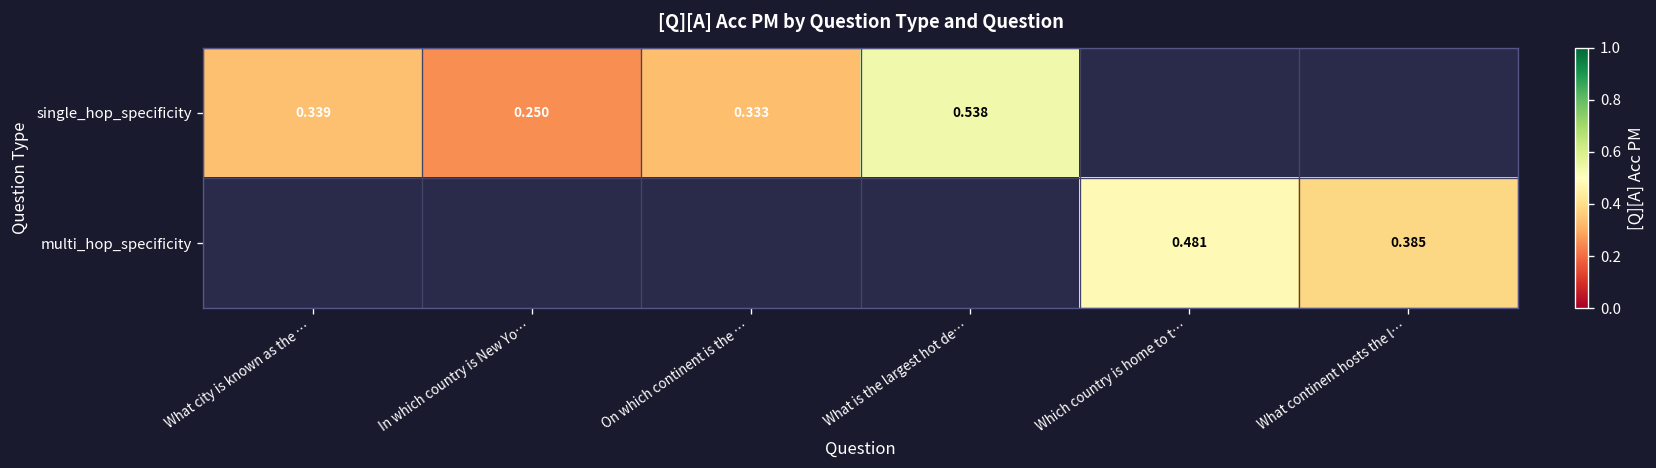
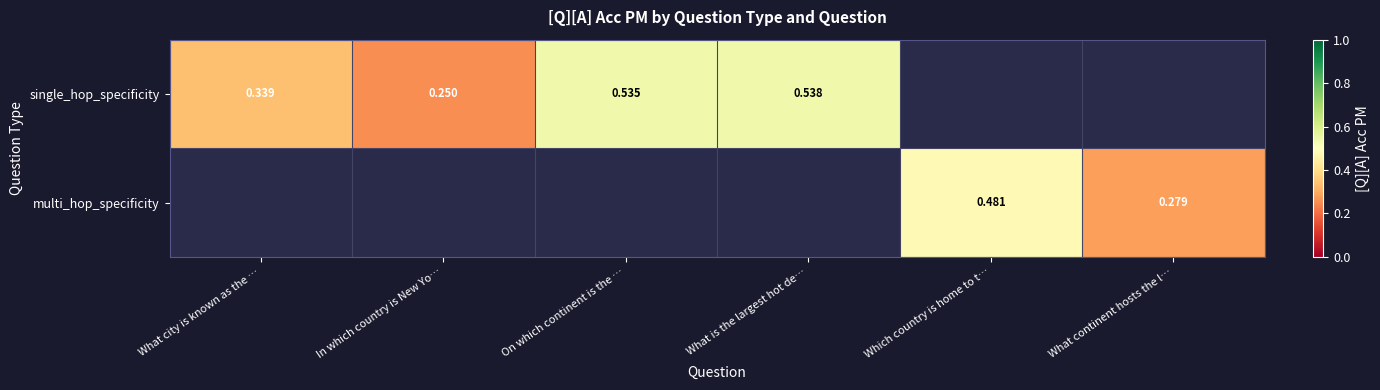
single_hop_specificity, On which continent is the …: 0.333 -> 0.535
multi_hop_specificity, What continent hosts the l…: 0.385 -> 0.279
